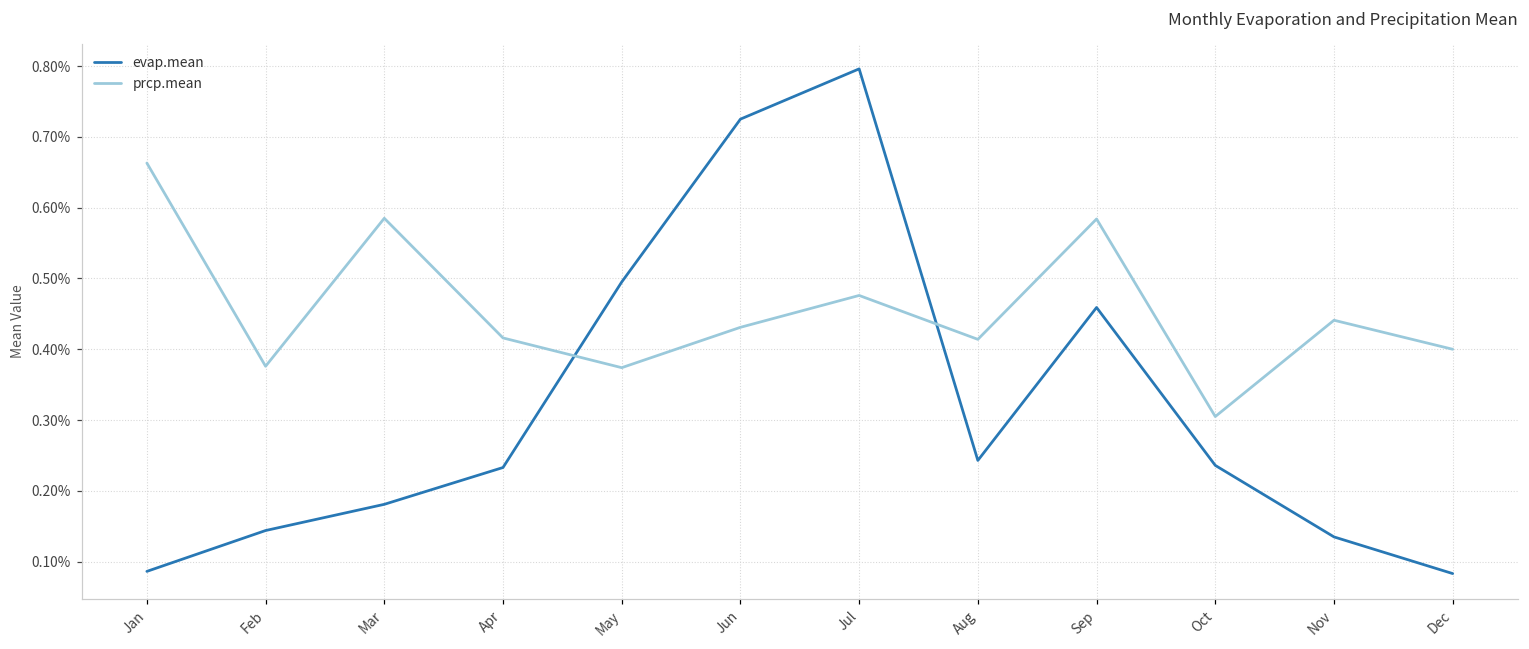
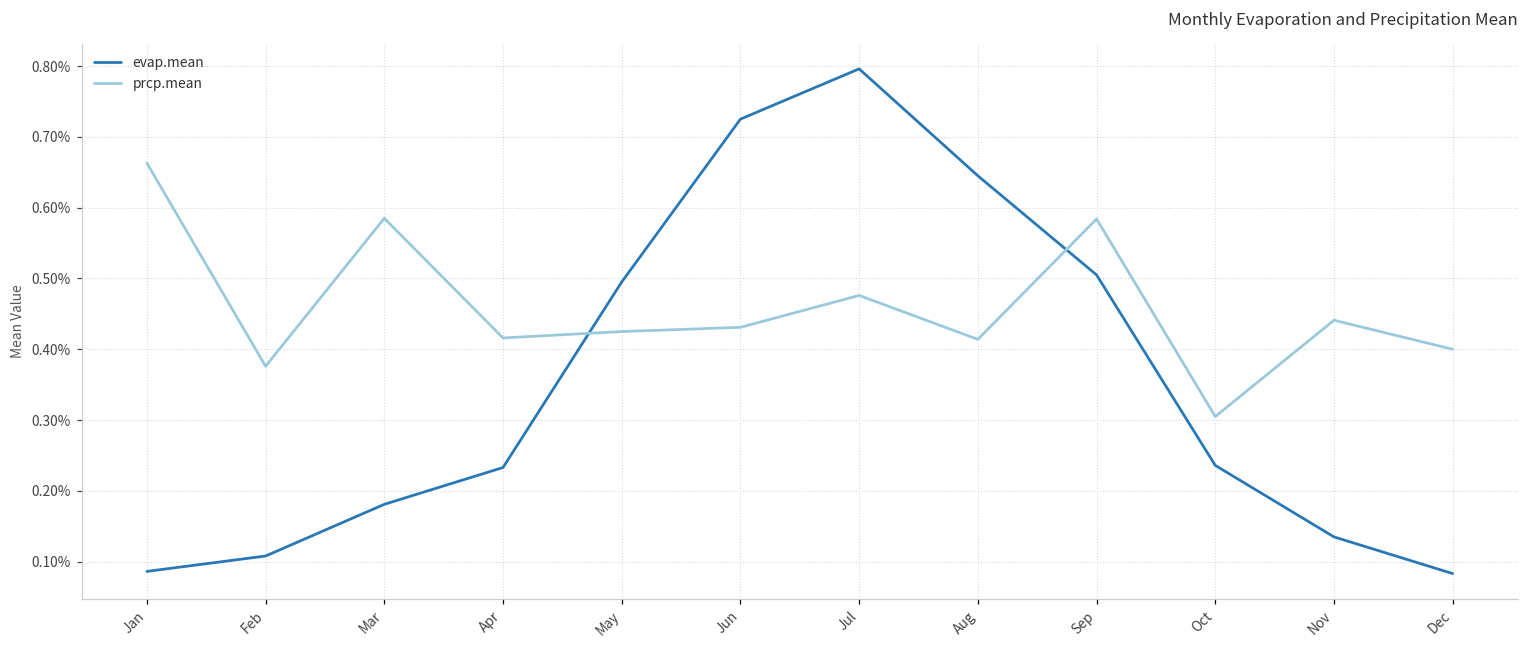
evap.mean, Feb: 0.14% -> 0.11%
prcp.mean, May: 0.37% -> 0.43%
evap.mean, Aug: 0.24% -> 0.65%
evap.mean, Sep: 0.46% -> 0.51%
